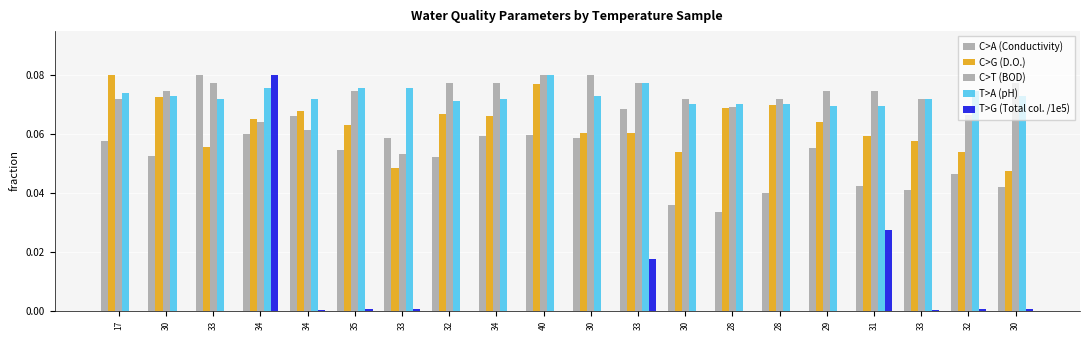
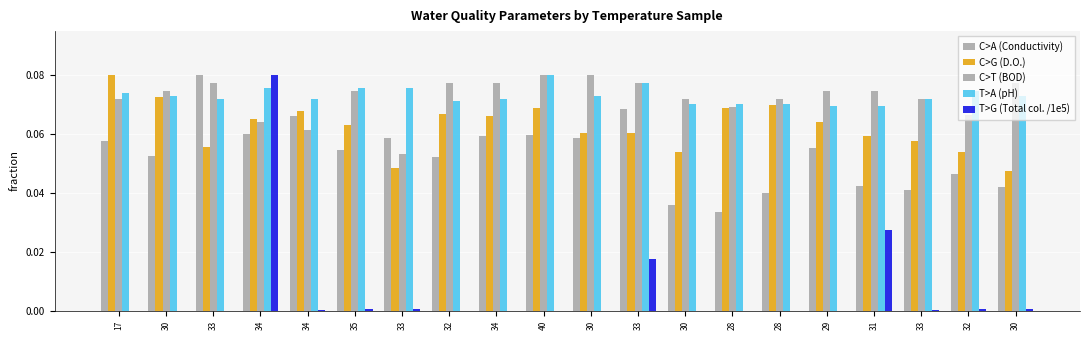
C>G (D.O.), 40: 0.077 -> 0.069
